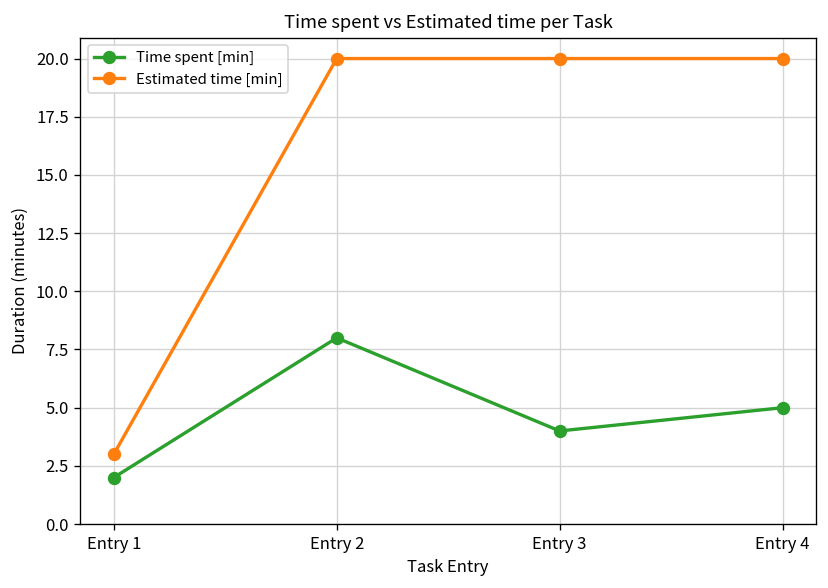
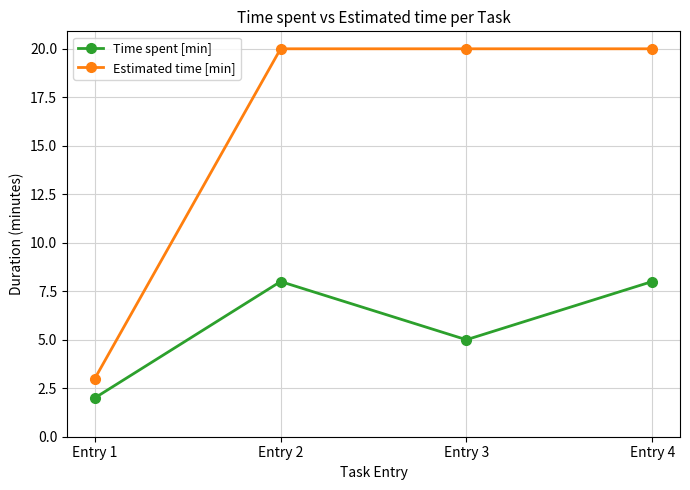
Time spent [min], Entry 3: 4 -> 5
Time spent [min], Entry 4: 5 -> 8
